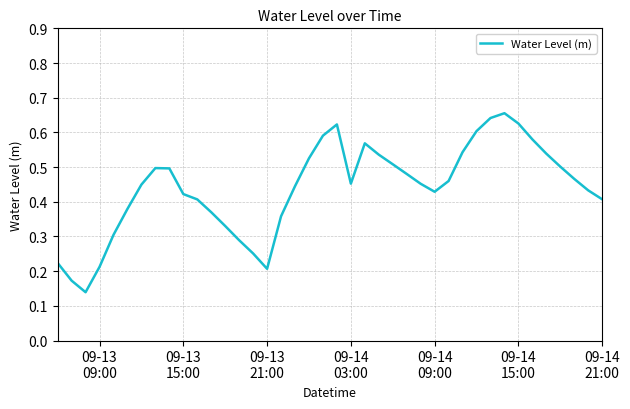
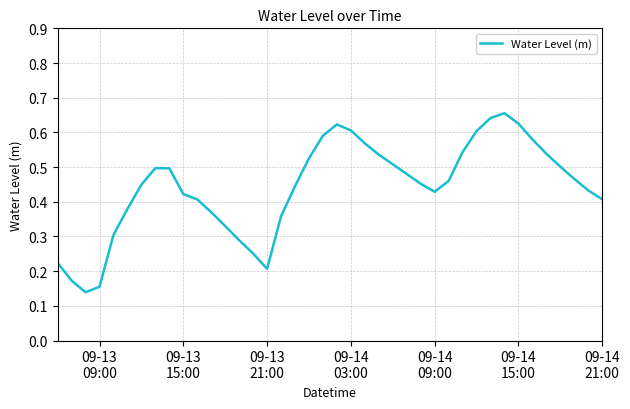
09-13 09:00: 0.21 -> 0.16
09-14 03:00: 0.45 -> 0.61
